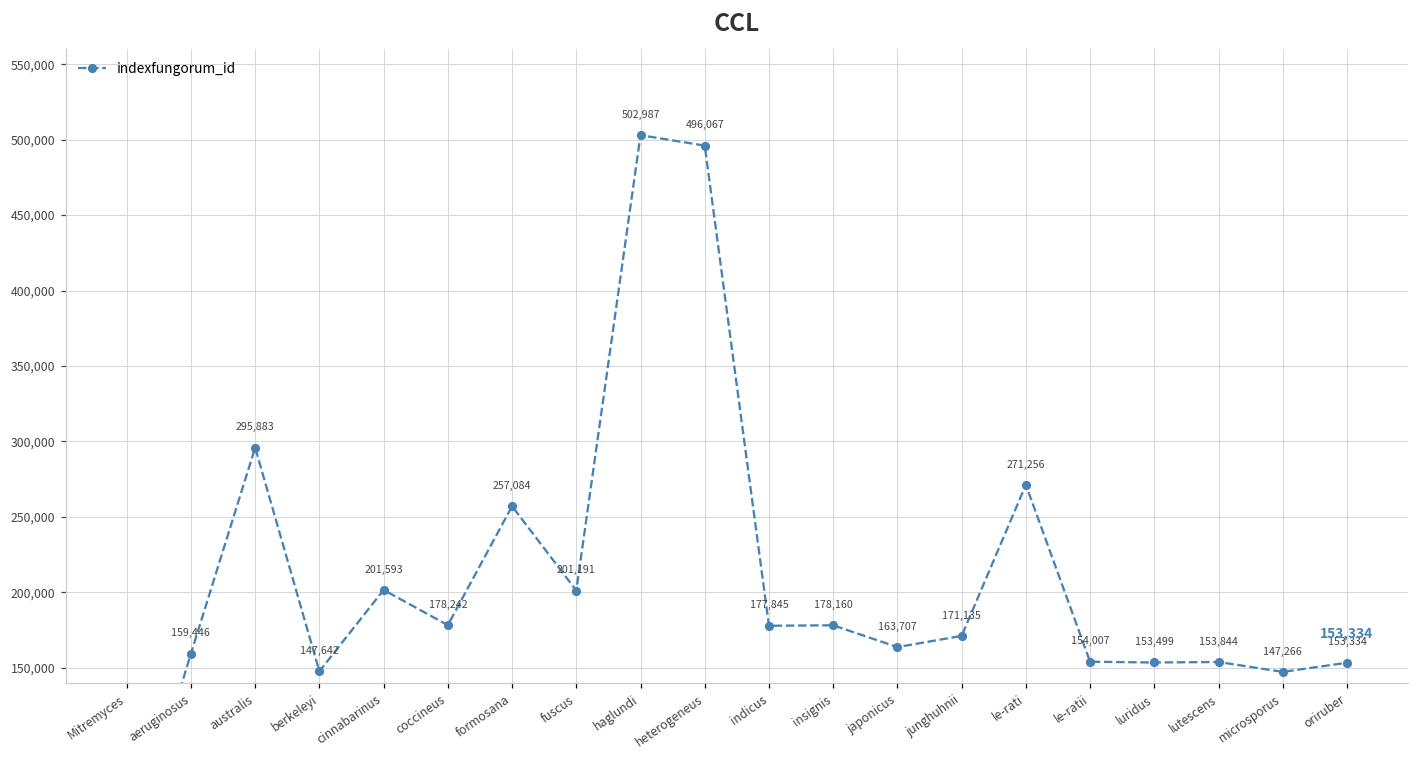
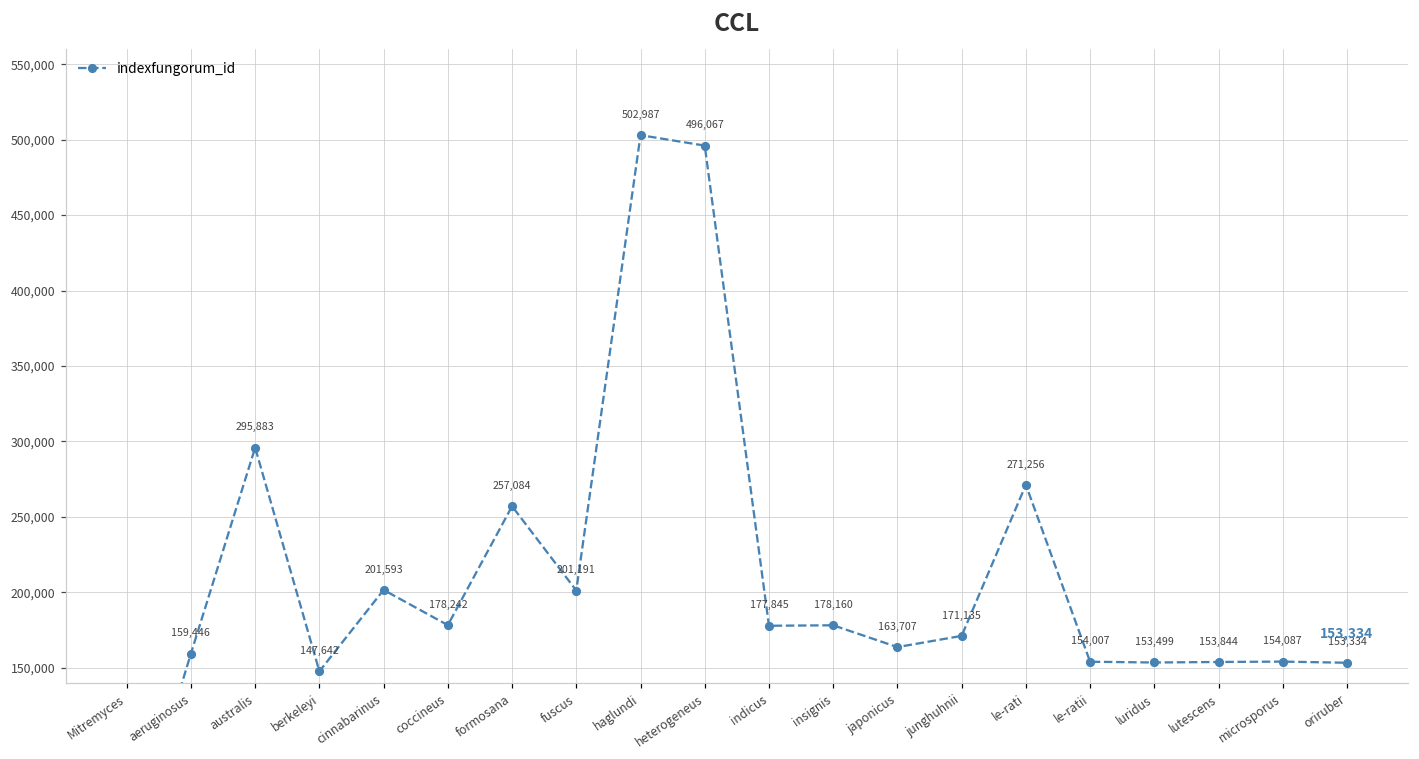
microsporus: 147,266 -> 154,087
